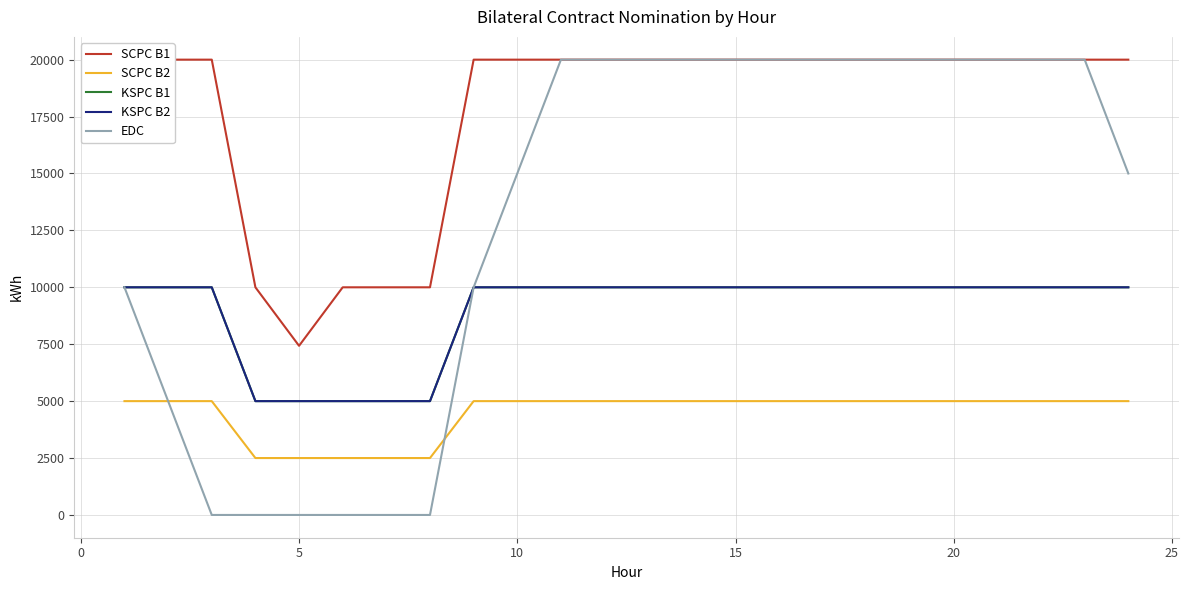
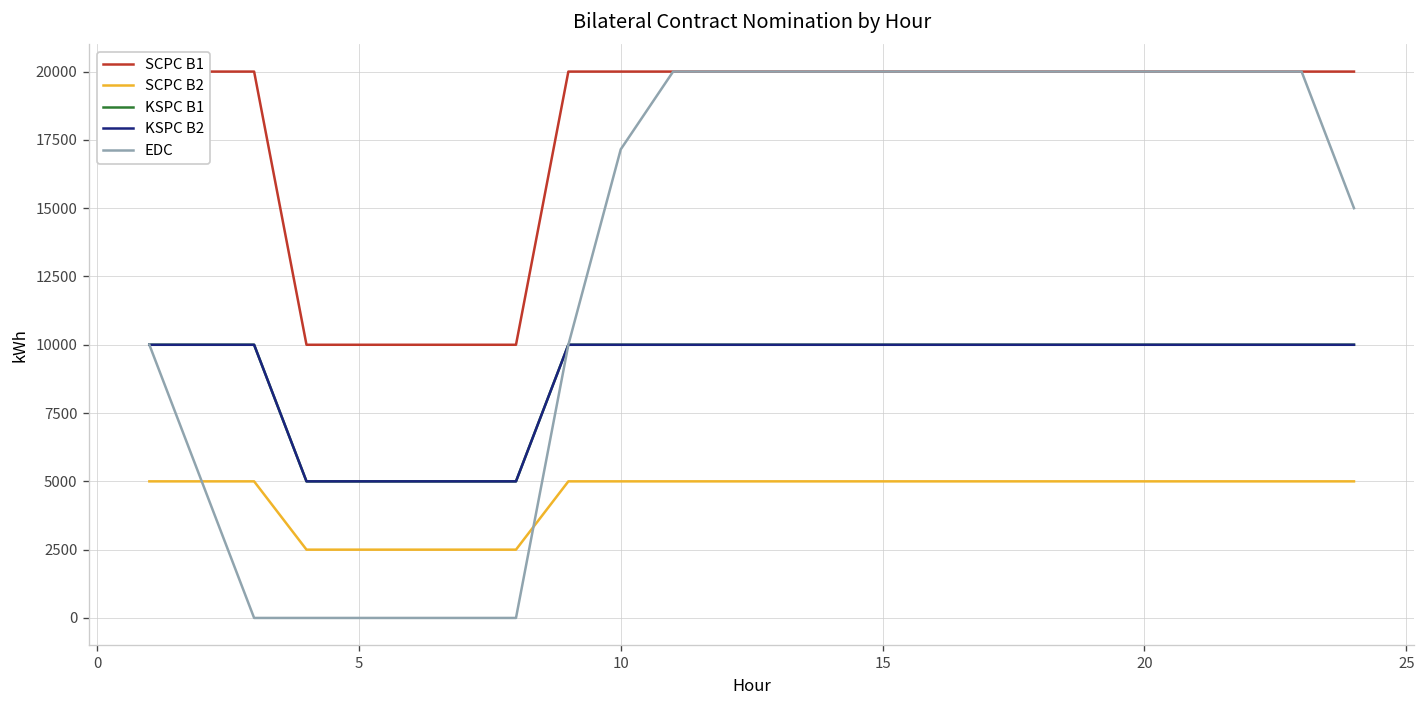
SCPC B1, 5: 7400 -> 10000
EDC, 10: 15000 -> 17200
